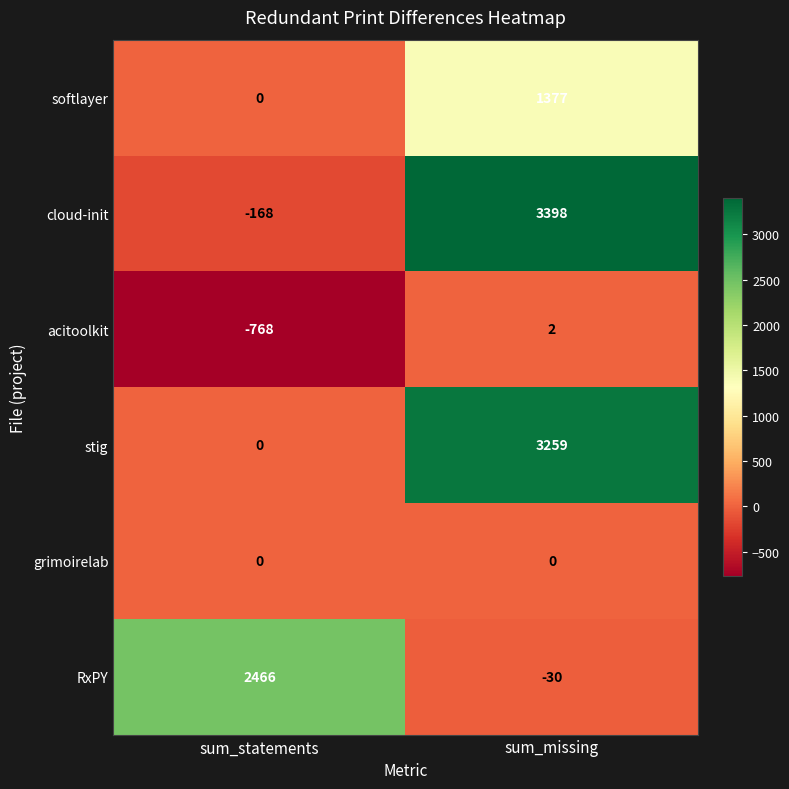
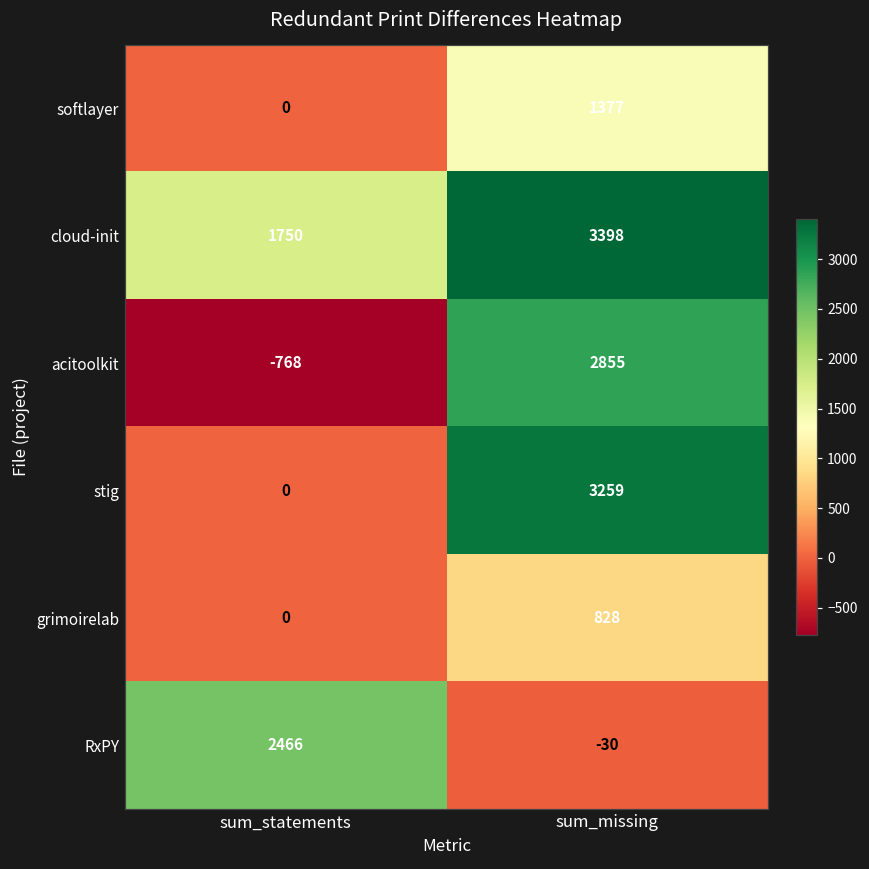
cloud-init, sum_statements: -168 -> 1750
acitoolkit, sum_missing: 2 -> 2855
grimoirelab, sum_missing: 0 -> 828
